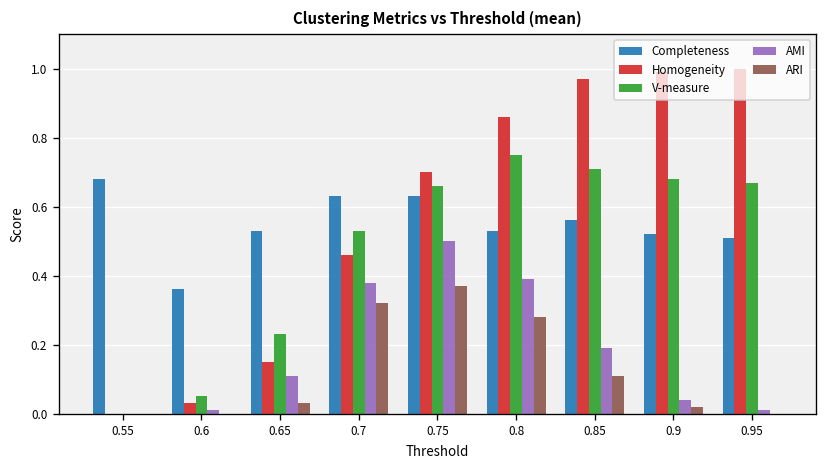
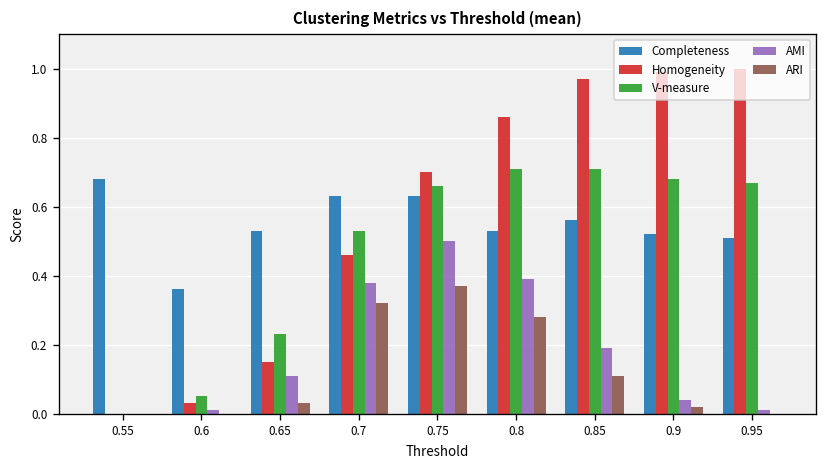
V-measure, 0.8: 0.75 -> 0.71
